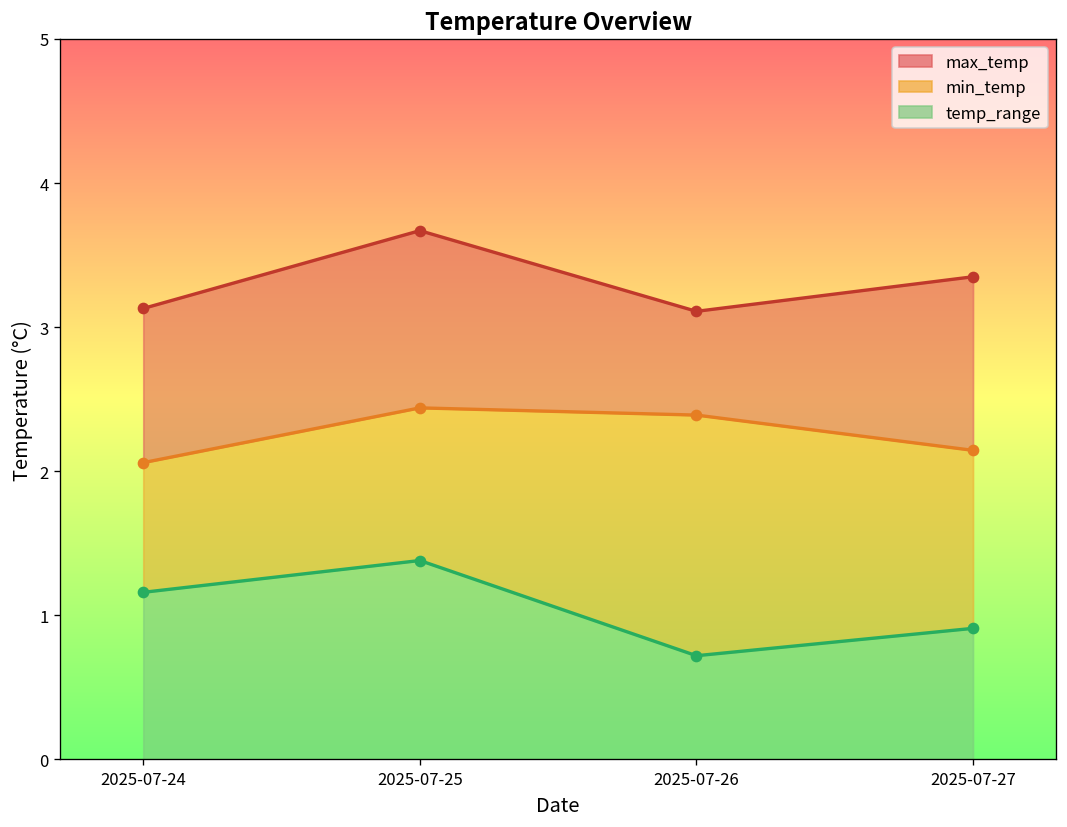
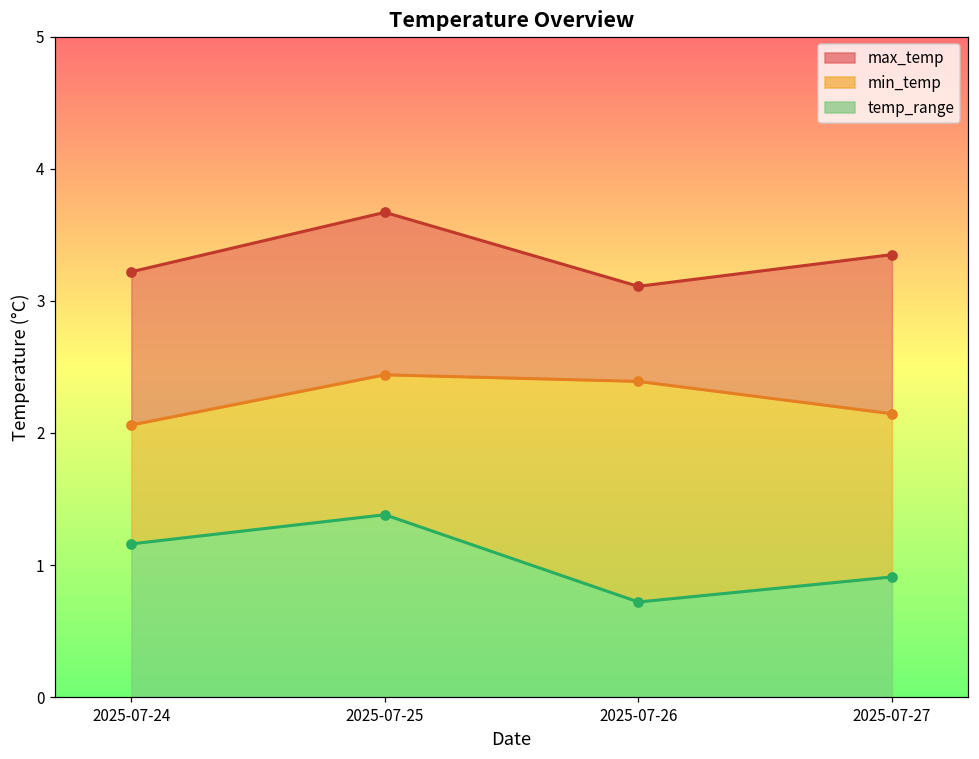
max_temp, 2025-07-24: 3.13 -> 3.22
